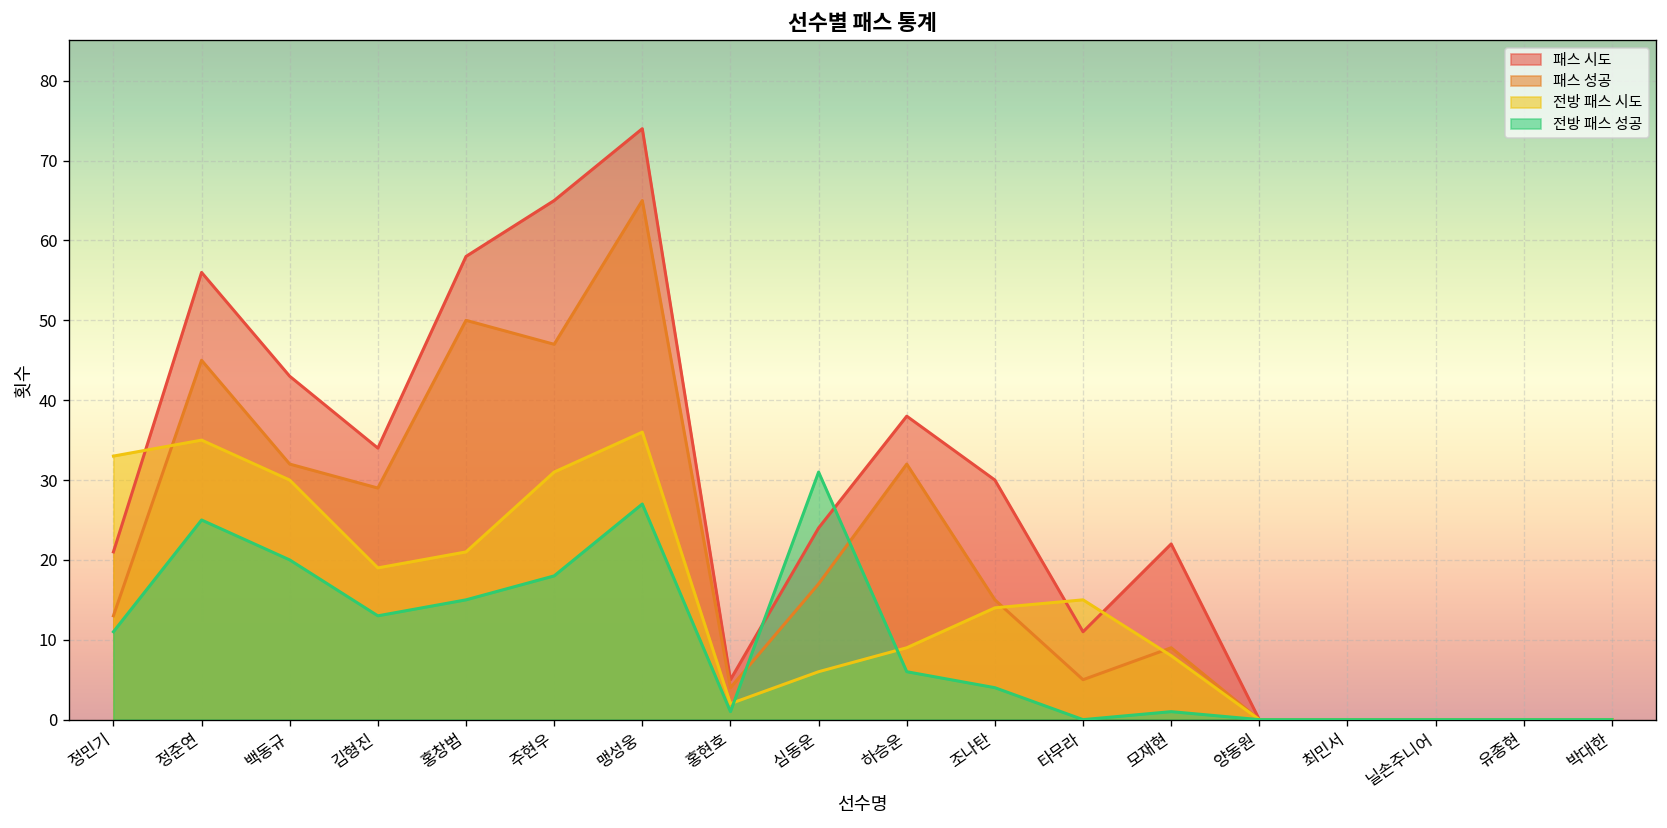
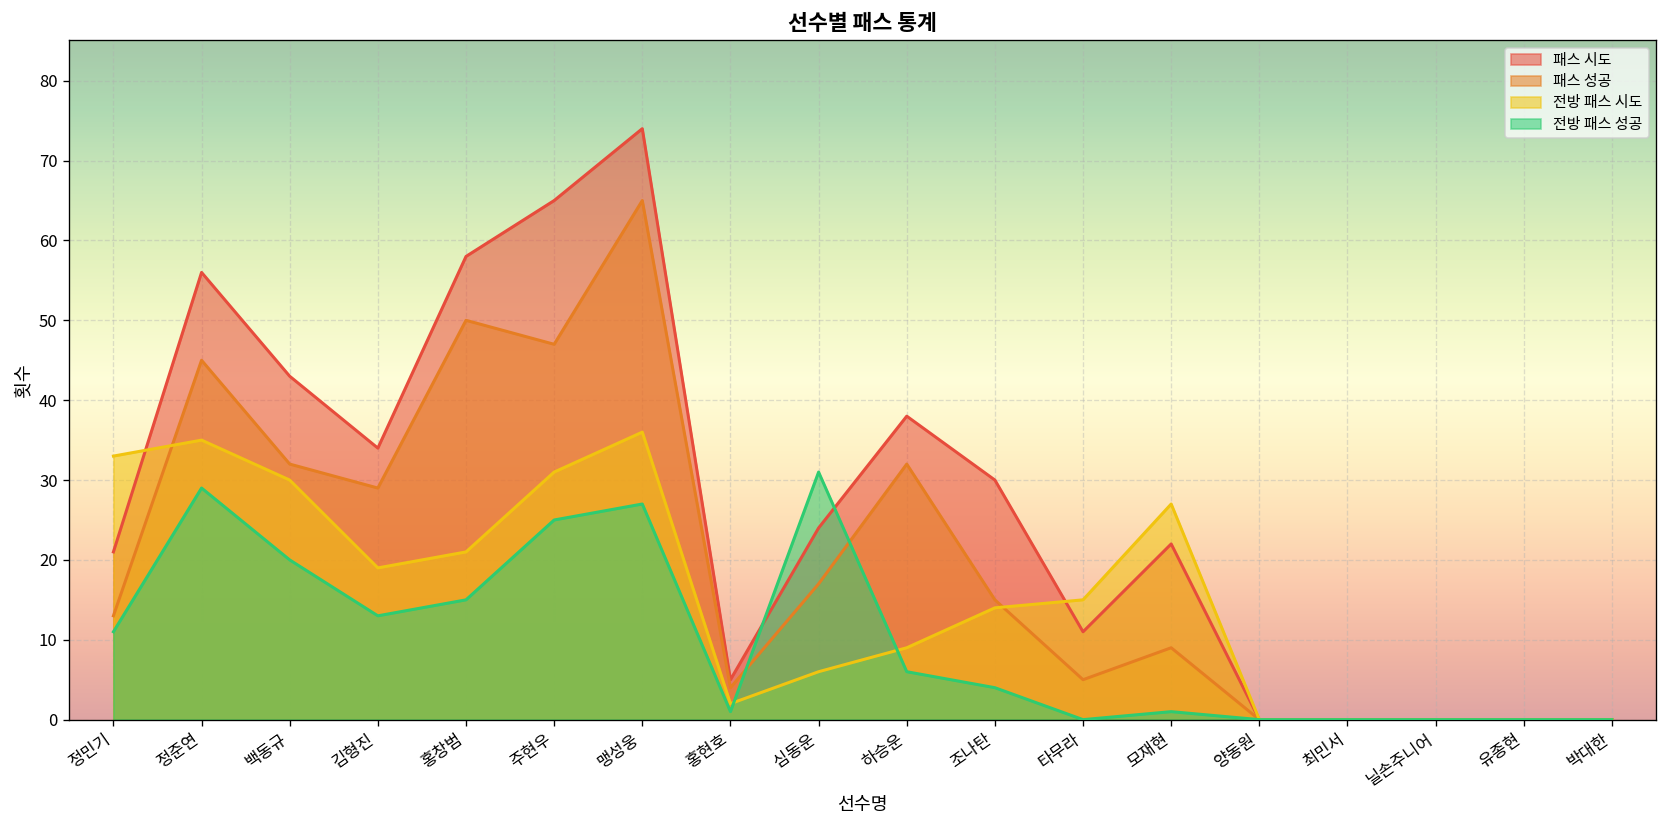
전방 패스 성공, 정준연: 25 -> 29
전방 패스 성공, 주현우: 18 -> 25
전방 패스 시도, 모재현: 8 -> 27
